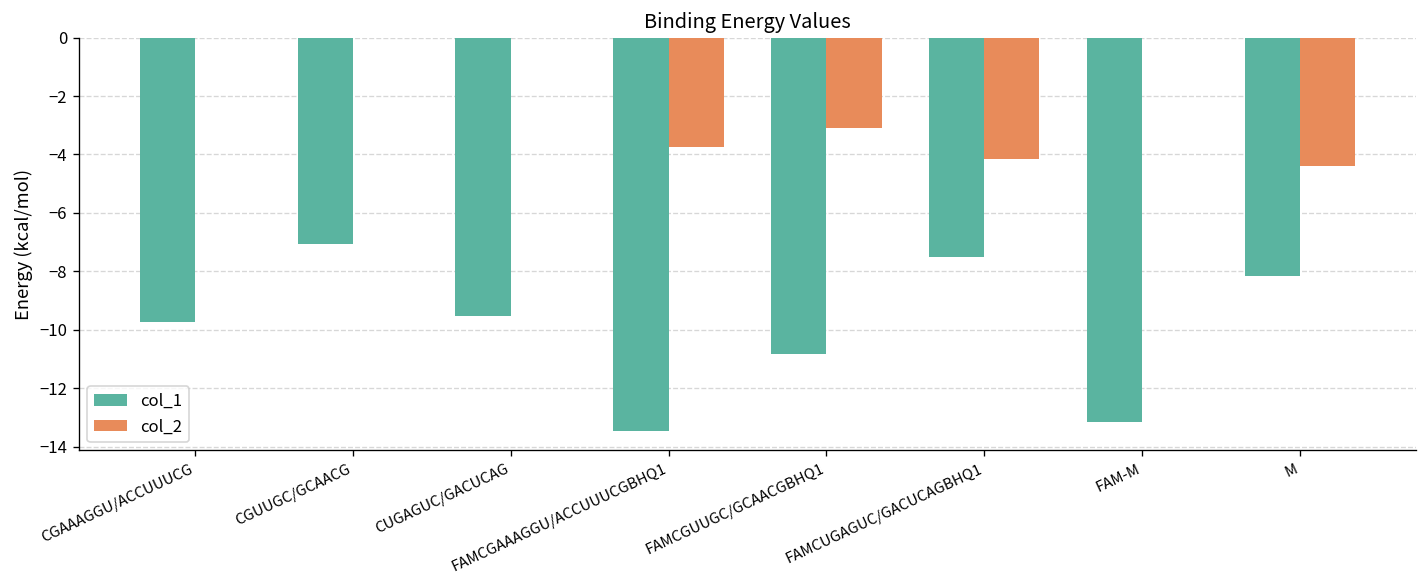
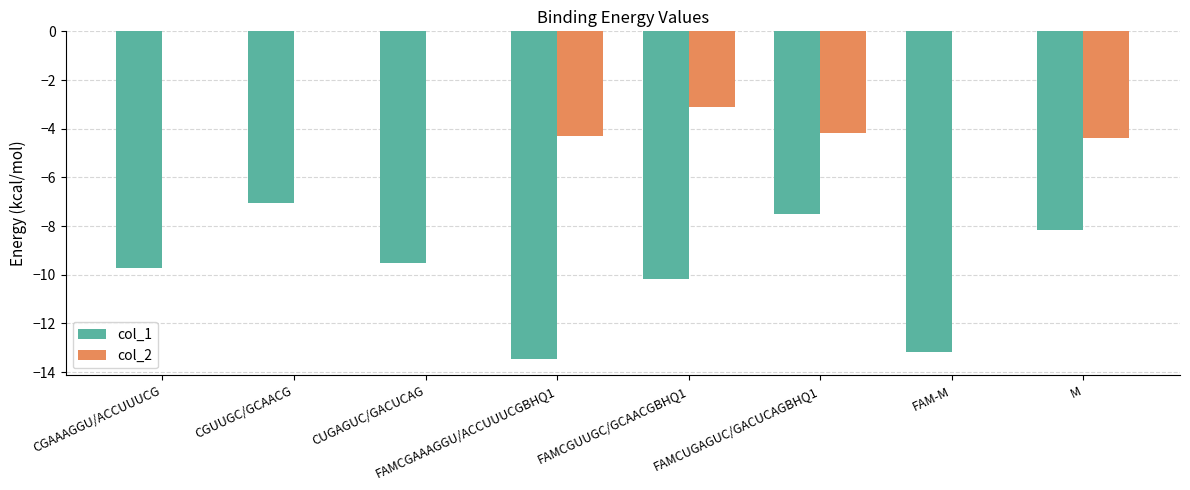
col_2, FAMCGAAAGGU/ACCUUUCGBHQ1: -3.7 -> -4.3
col_1, FAMCGUUGC/GCAACGBHQ1: -10.8 -> -10.2
